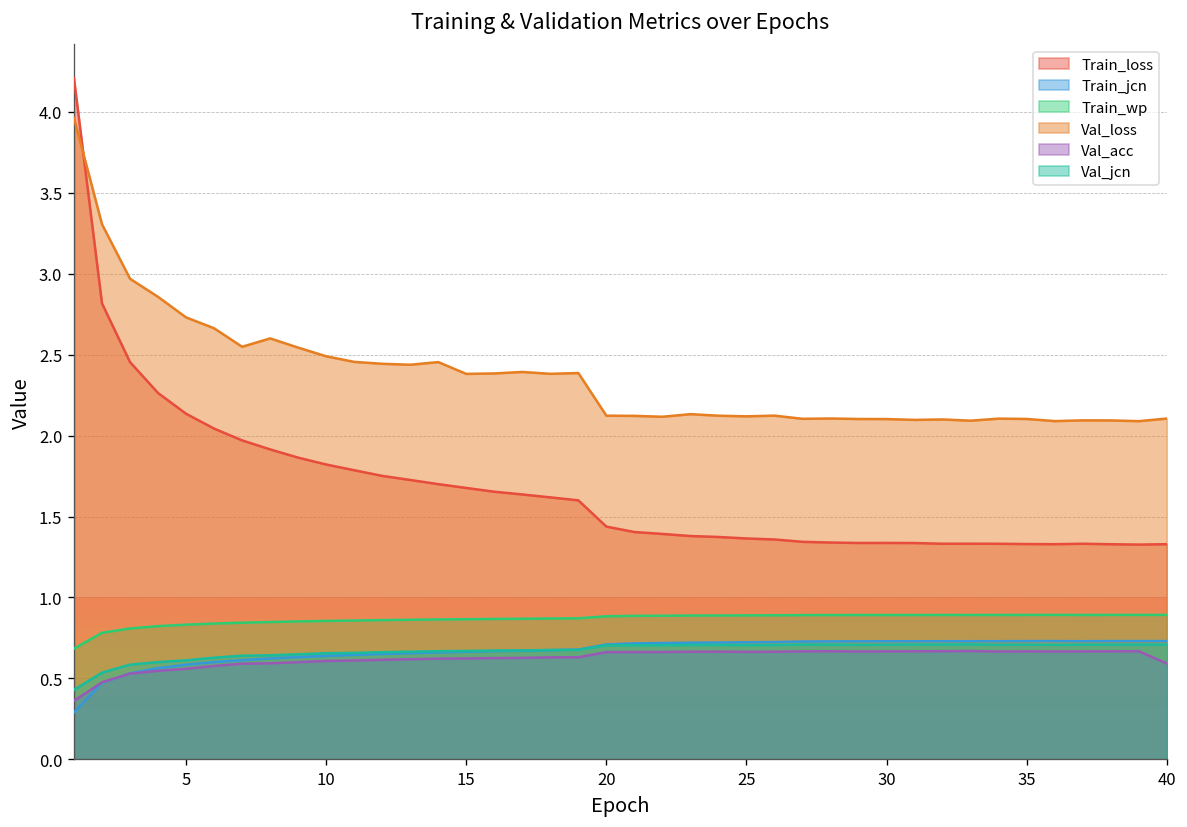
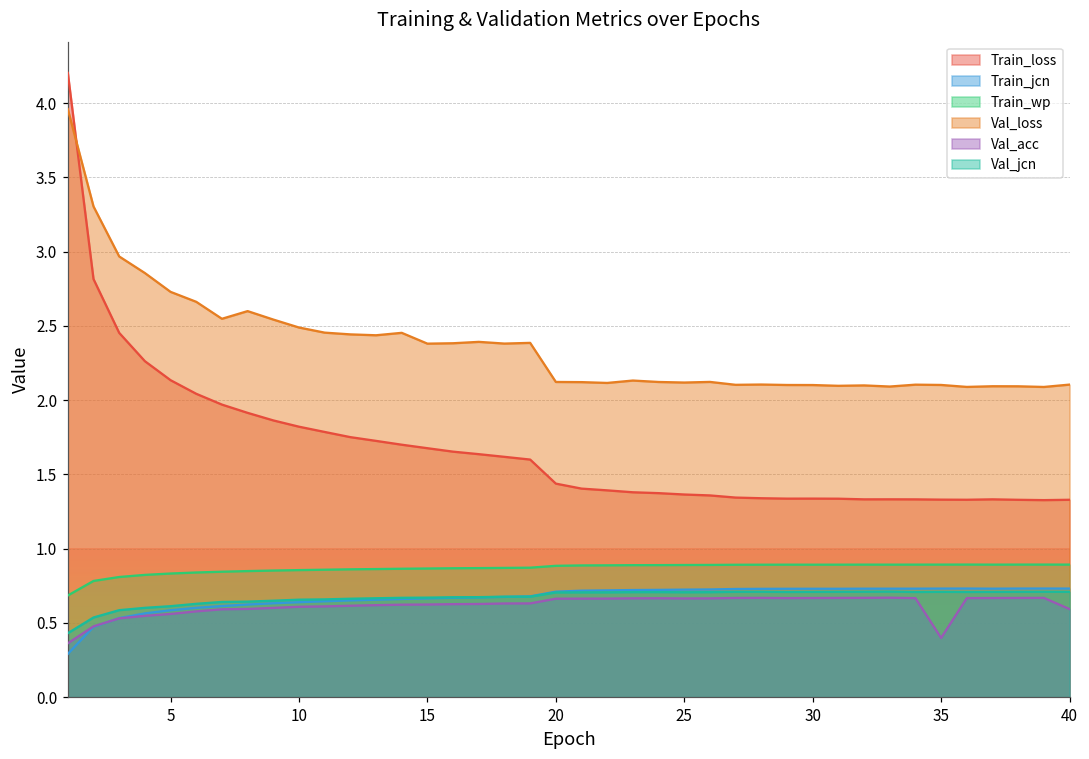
Val_acc, 35: 0.67 -> 0.40
